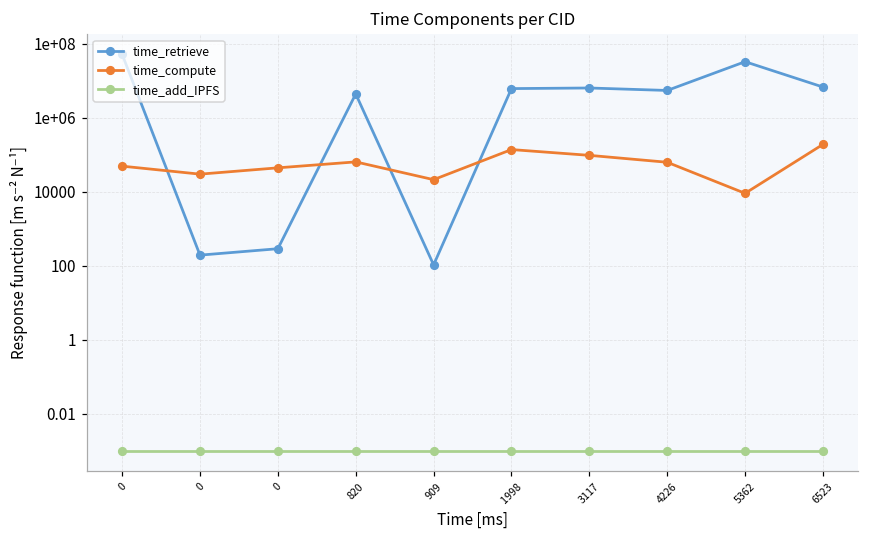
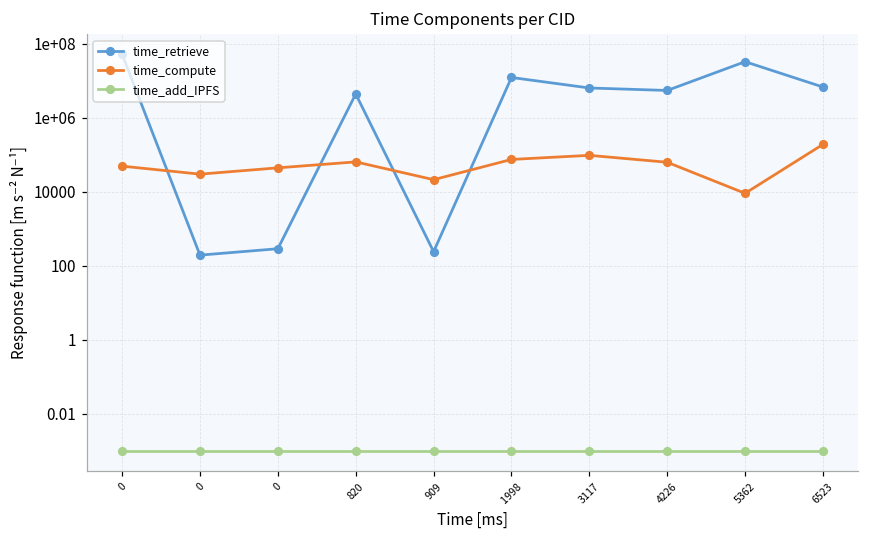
time_retrieve, 909: 110 -> 200
time_retrieve, 1998: 6000000 -> 12000000
time_compute, 1998: 140000 -> 80000
